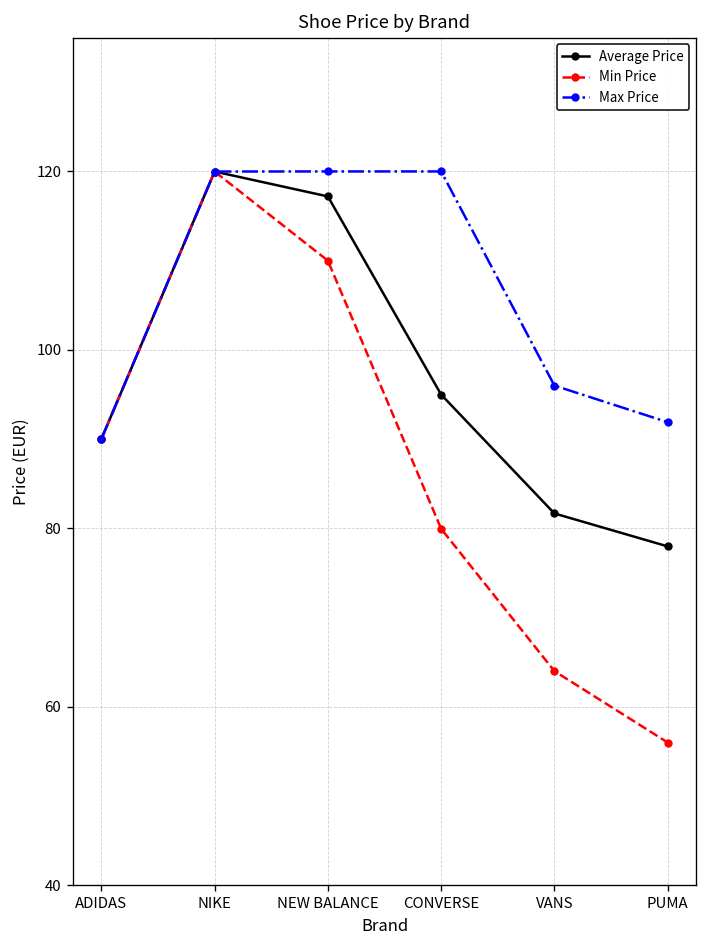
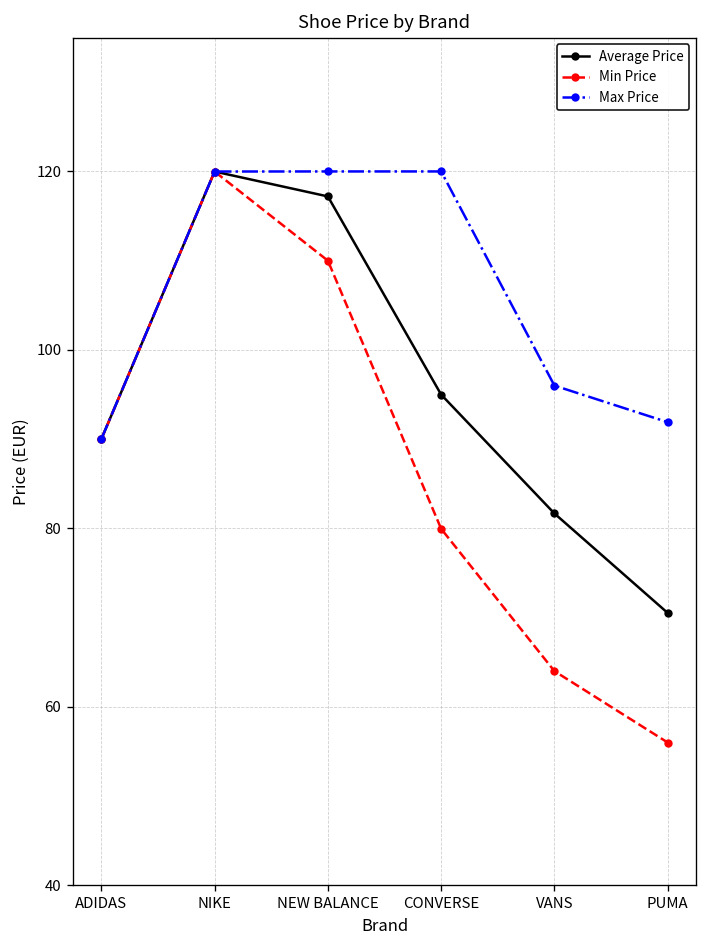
Average Price, PUMA: 78 -> 71
